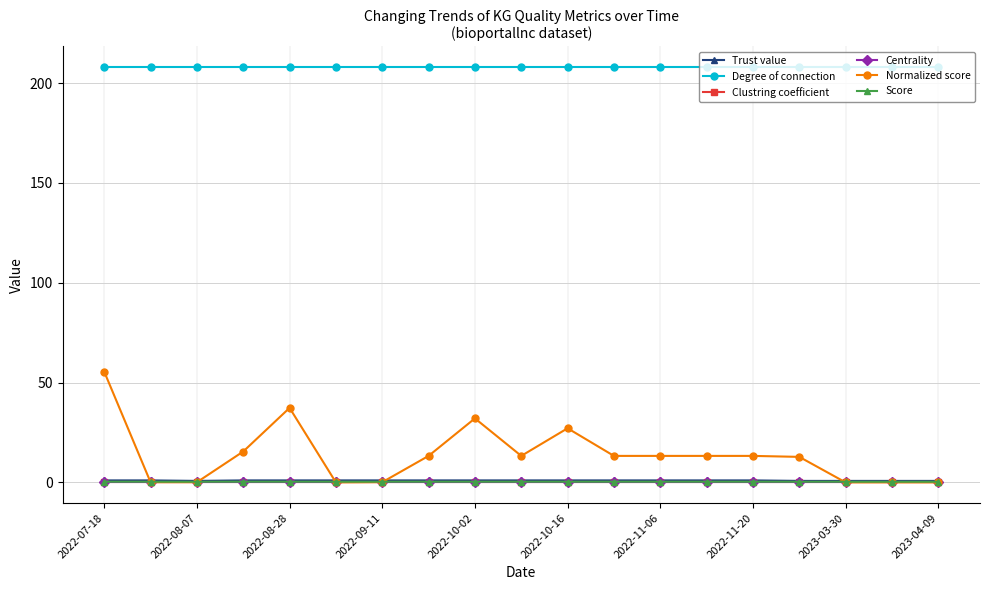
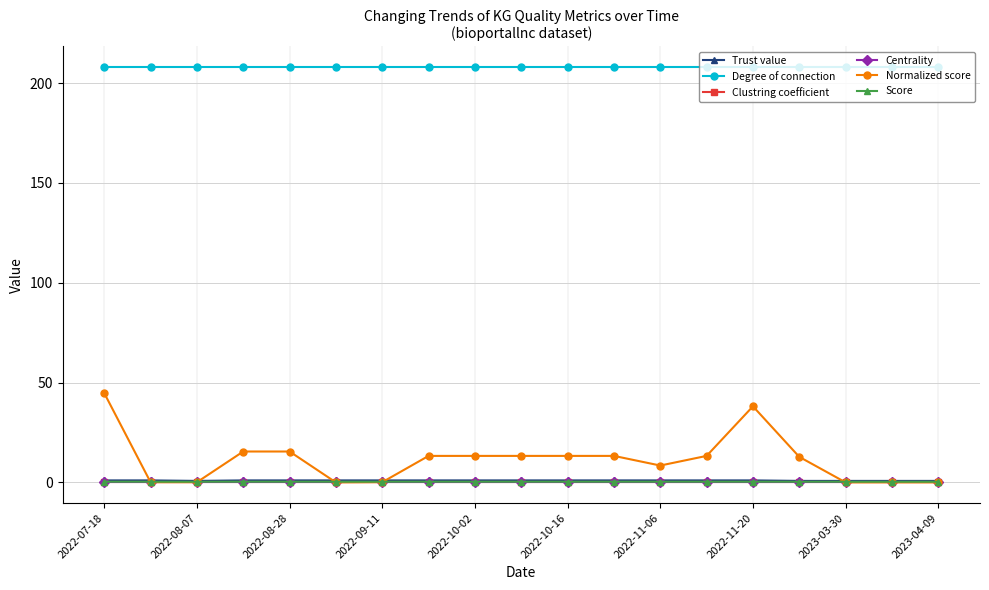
Normalized score, 2022-07-18: 55 -> 45
Normalized score, 2022-08-28: 37 -> 15
Normalized score, 2022-10-02: 32 -> 13
Normalized score, 2022-10-16: 27 -> 13
Normalized score, 2022-11-06: 13 -> 8
Normalized score, 2022-11-20: 13 -> 38
